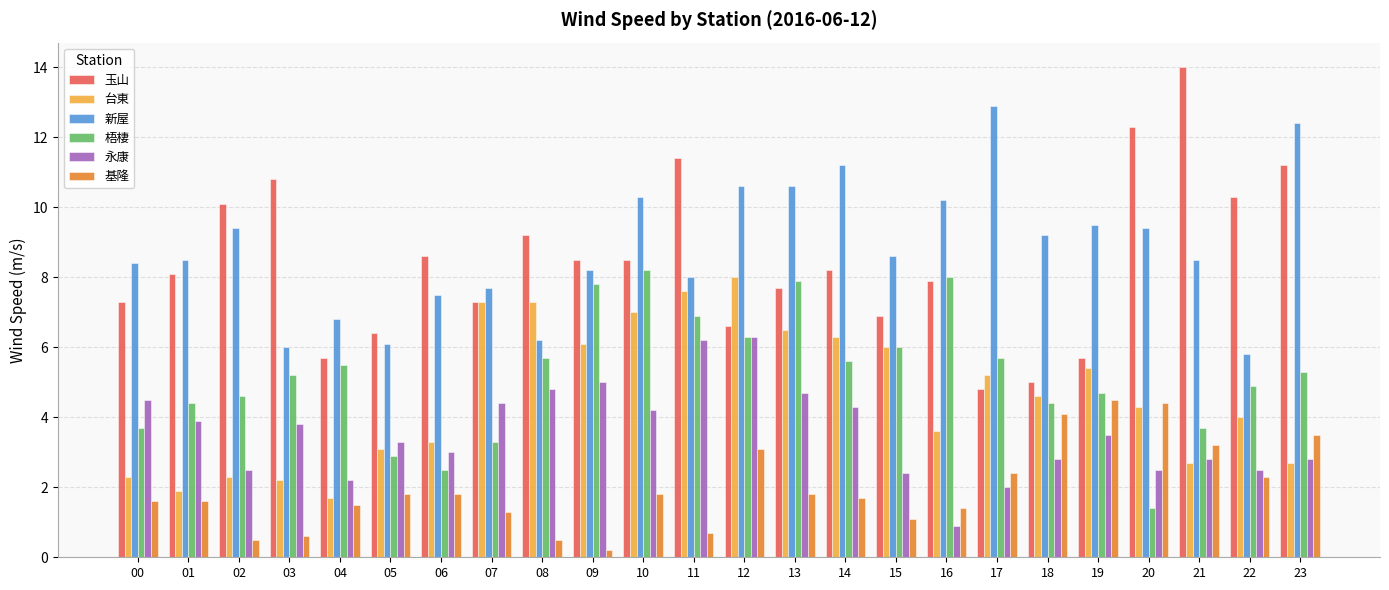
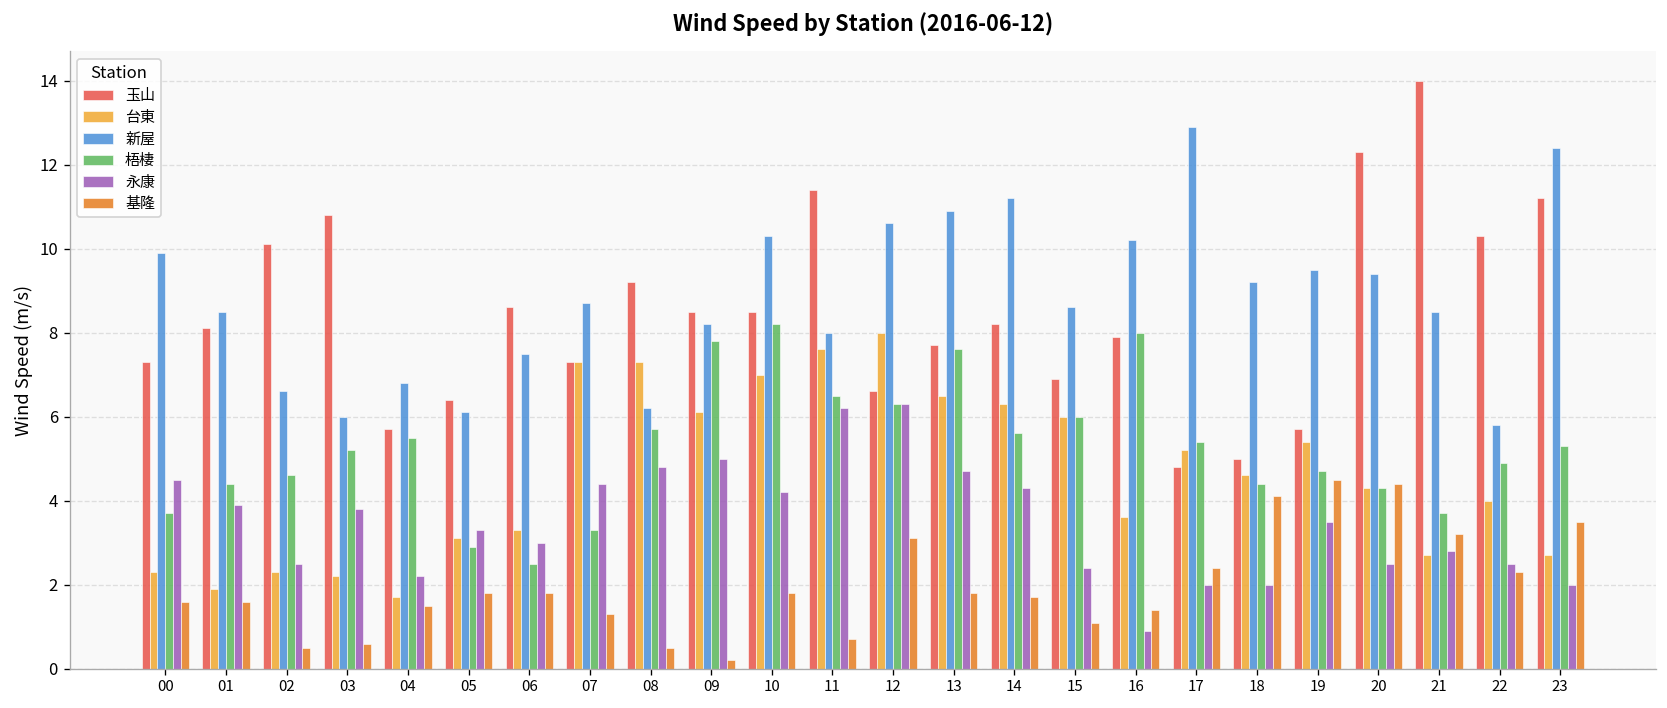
新屋, 00: 8.4 -> 9.9
新屋, 02: 9.4 -> 6.6
新屋, 07: 7.7 -> 8.7
梧棲, 11: 6.9 -> 6.5
新屋, 13: 10.6 -> 10.9
梧棲, 13: 7.9 -> 7.6
梧棲, 17: 5.7 -> 5.4
永康, 18: 2.8 -> 2.0
梧棲, 20: 1.4 -> 4.3
永康, 23: 2.8 -> 2.0
